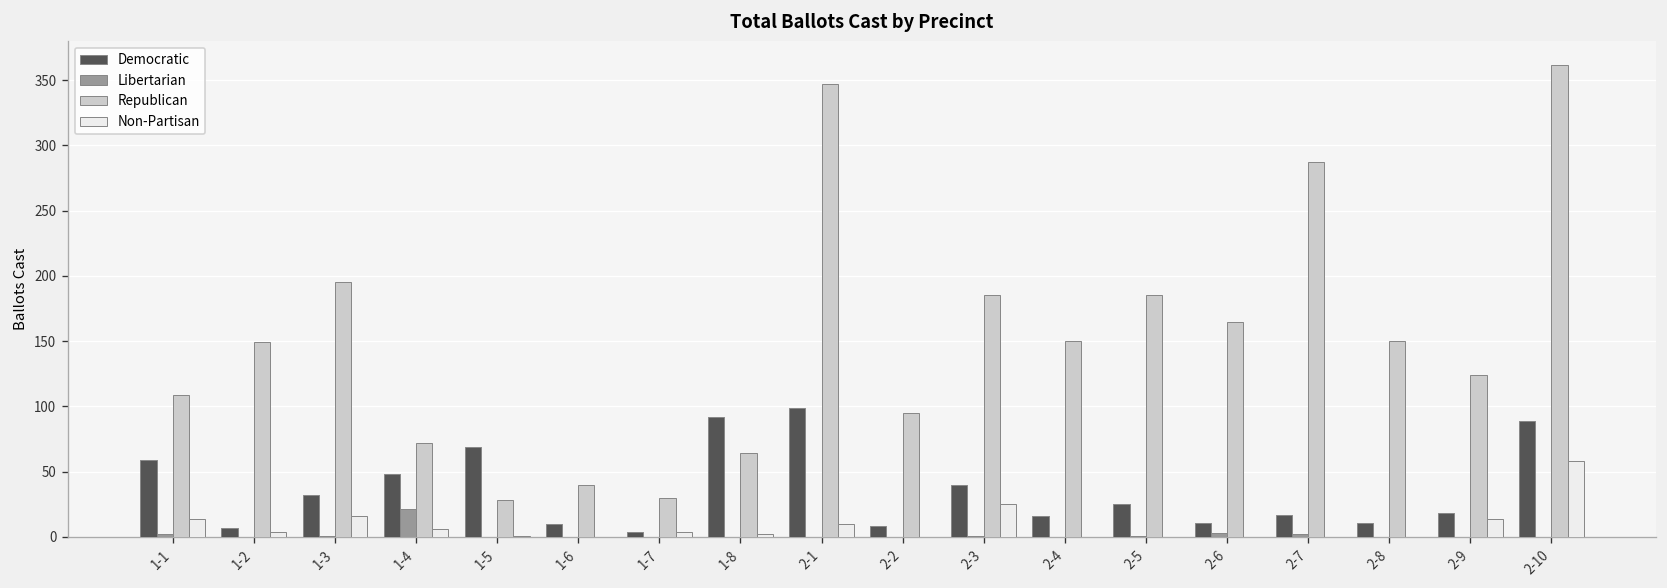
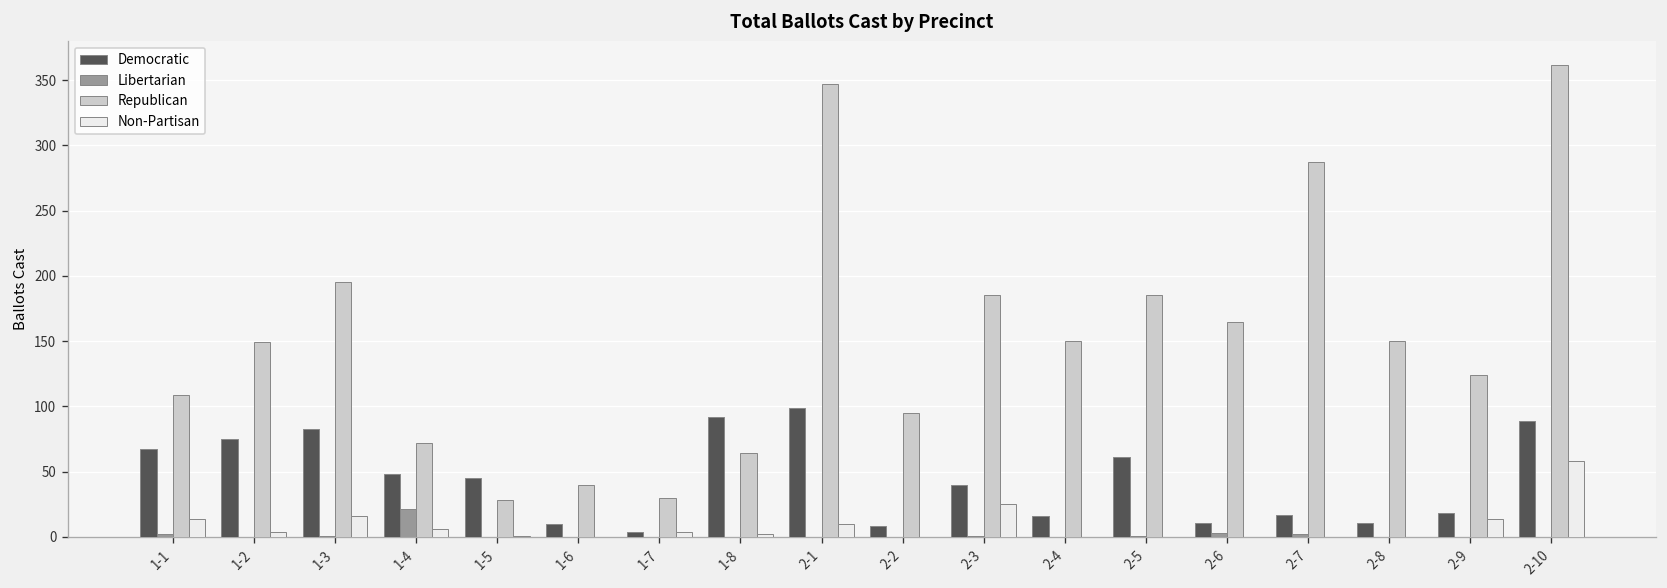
Democratic, 1-1: 59 -> 67
Democratic, 1-2: 7 -> 75
Democratic, 1-3: 32 -> 83
Democratic, 1-5: 69 -> 45
Democratic, 2-5: 25 -> 61
